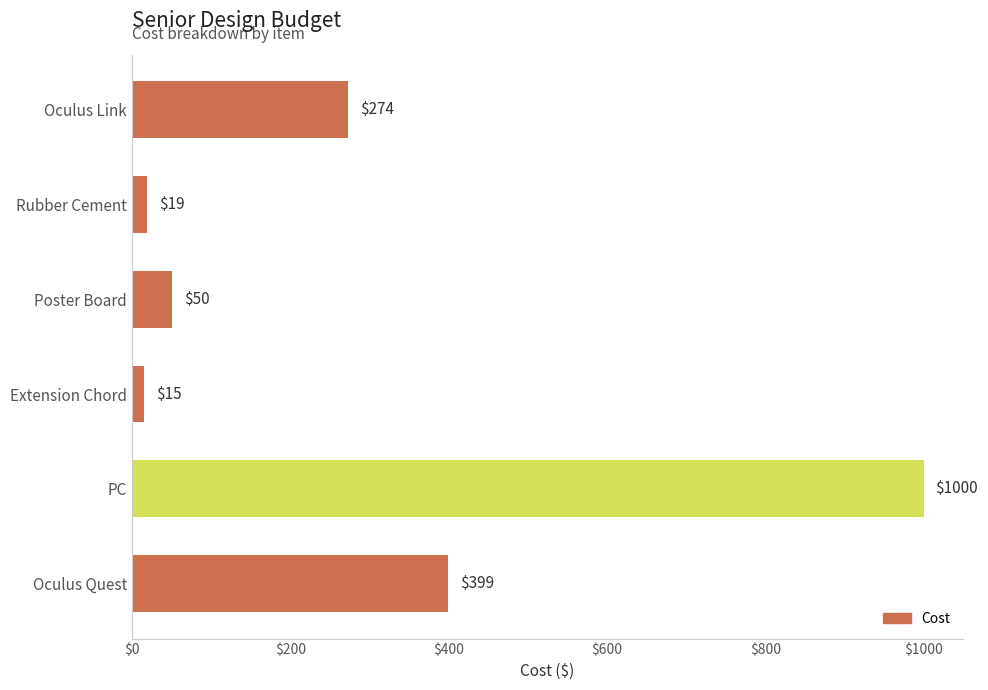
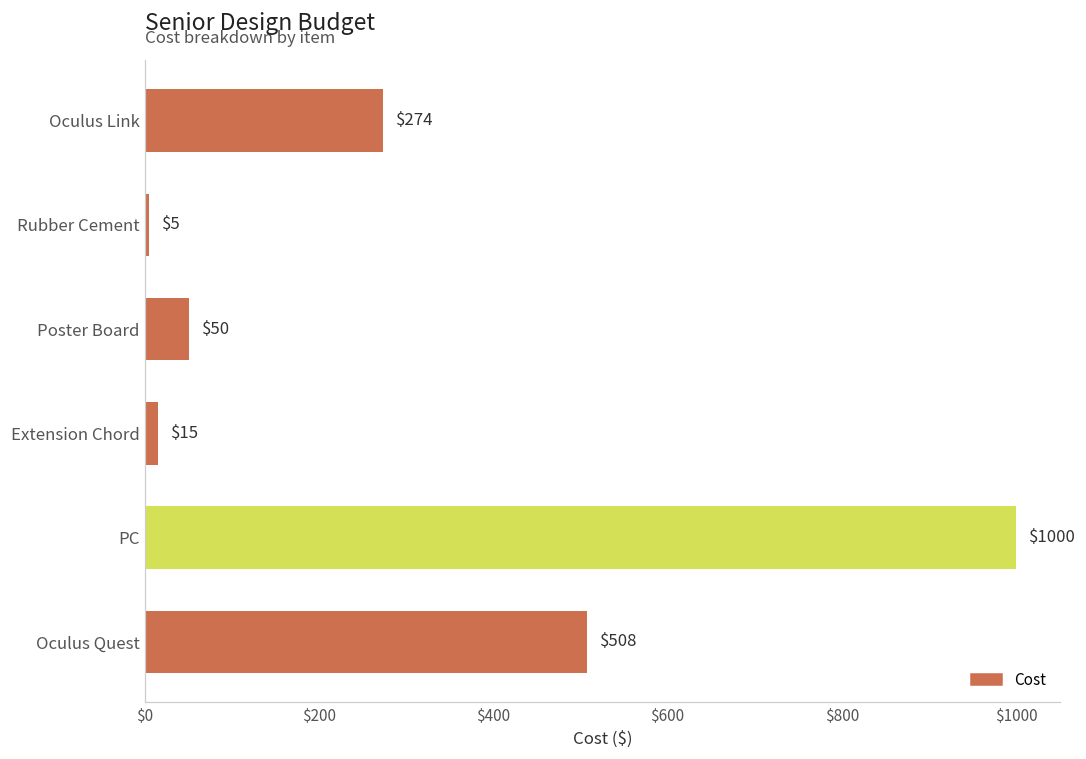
Rubber Cement: $19 -> $5
Oculus Quest: $399 -> $508
